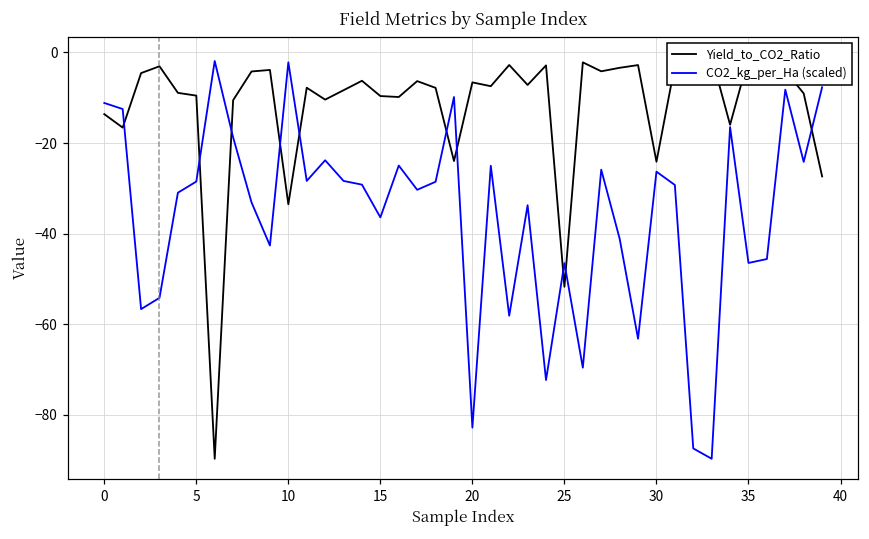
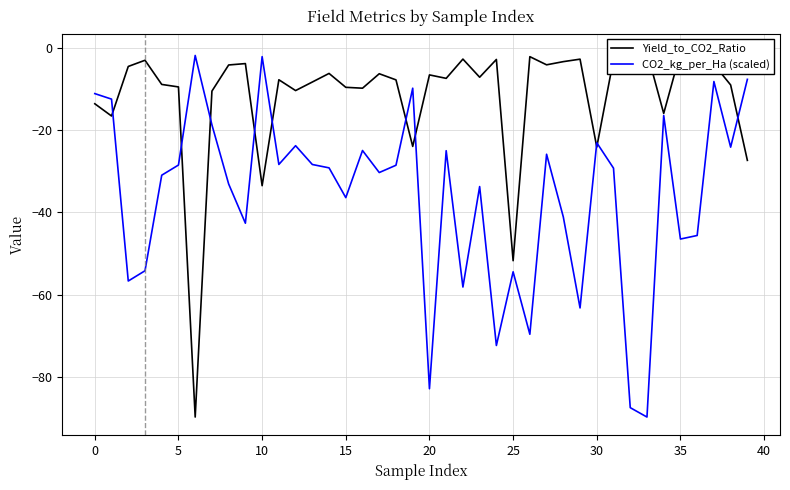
CO2_kg_per_Ha (scaled), 25: -47 -> -54
CO2_kg_per_Ha (scaled), 30: -26 -> -23
